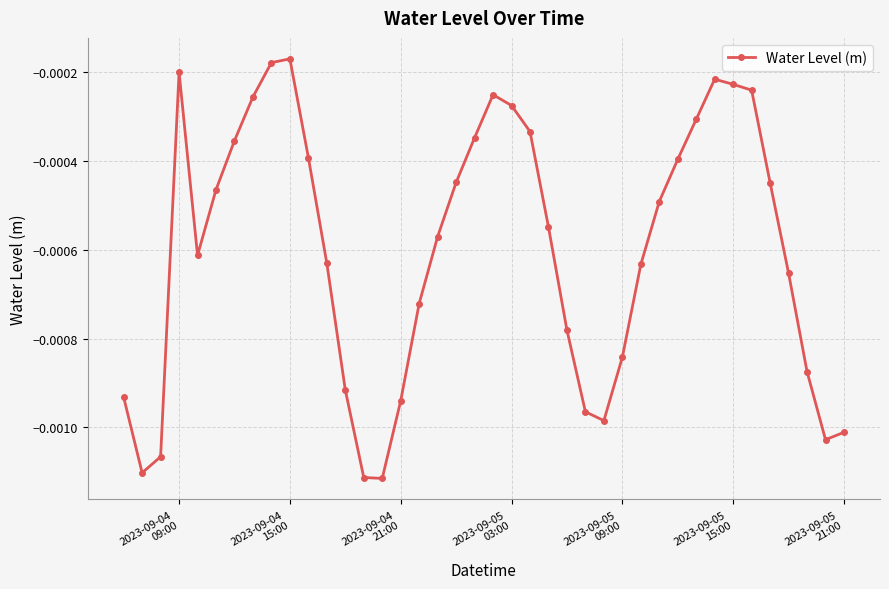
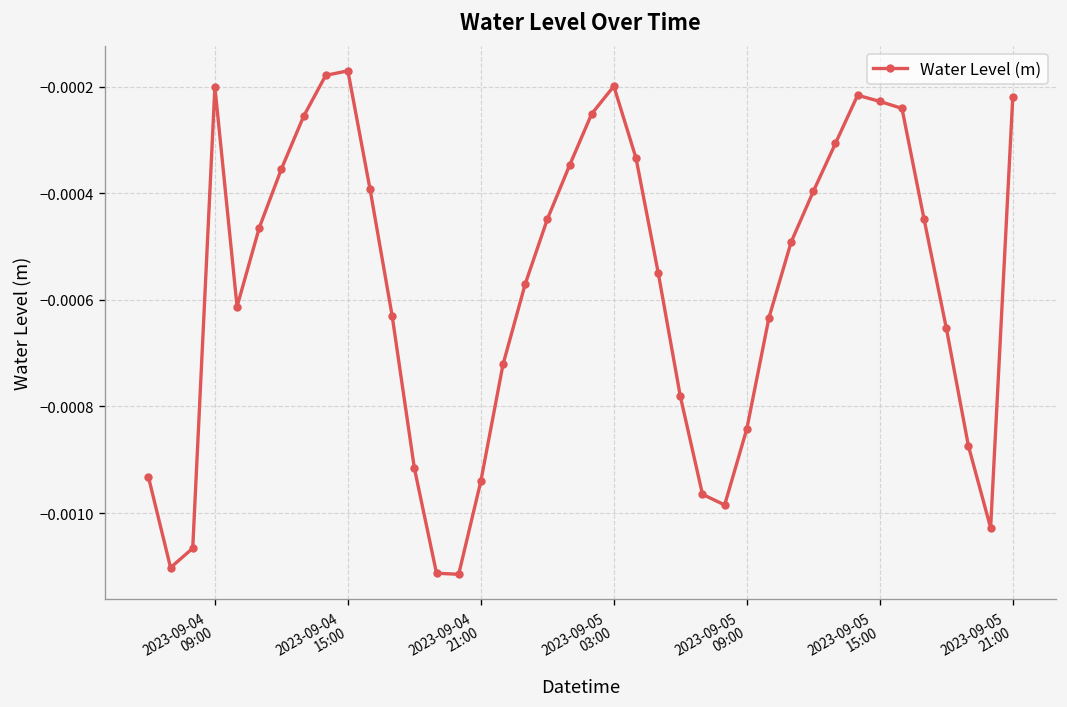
2023-09-05 03:00: -0.00028 -> -0.00020
2023-09-05 21:00: -0.00101 -> -0.00022
